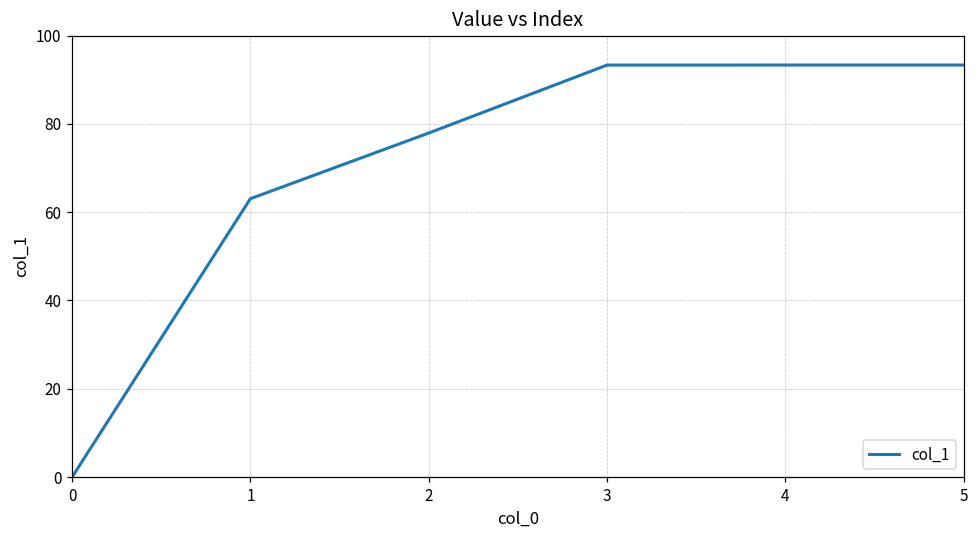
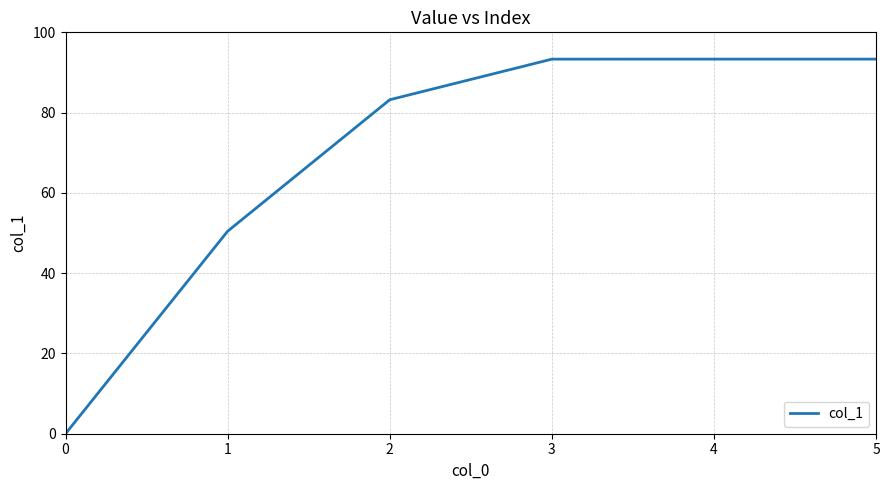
1: 63 -> 50
2: 78 -> 83
